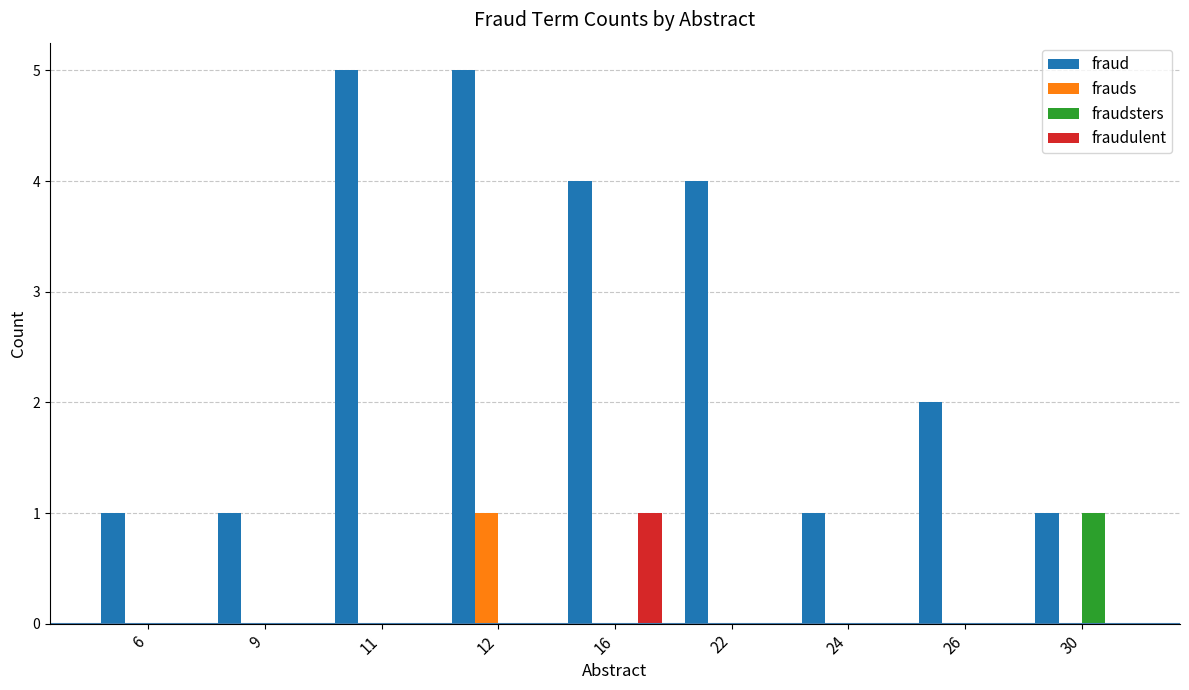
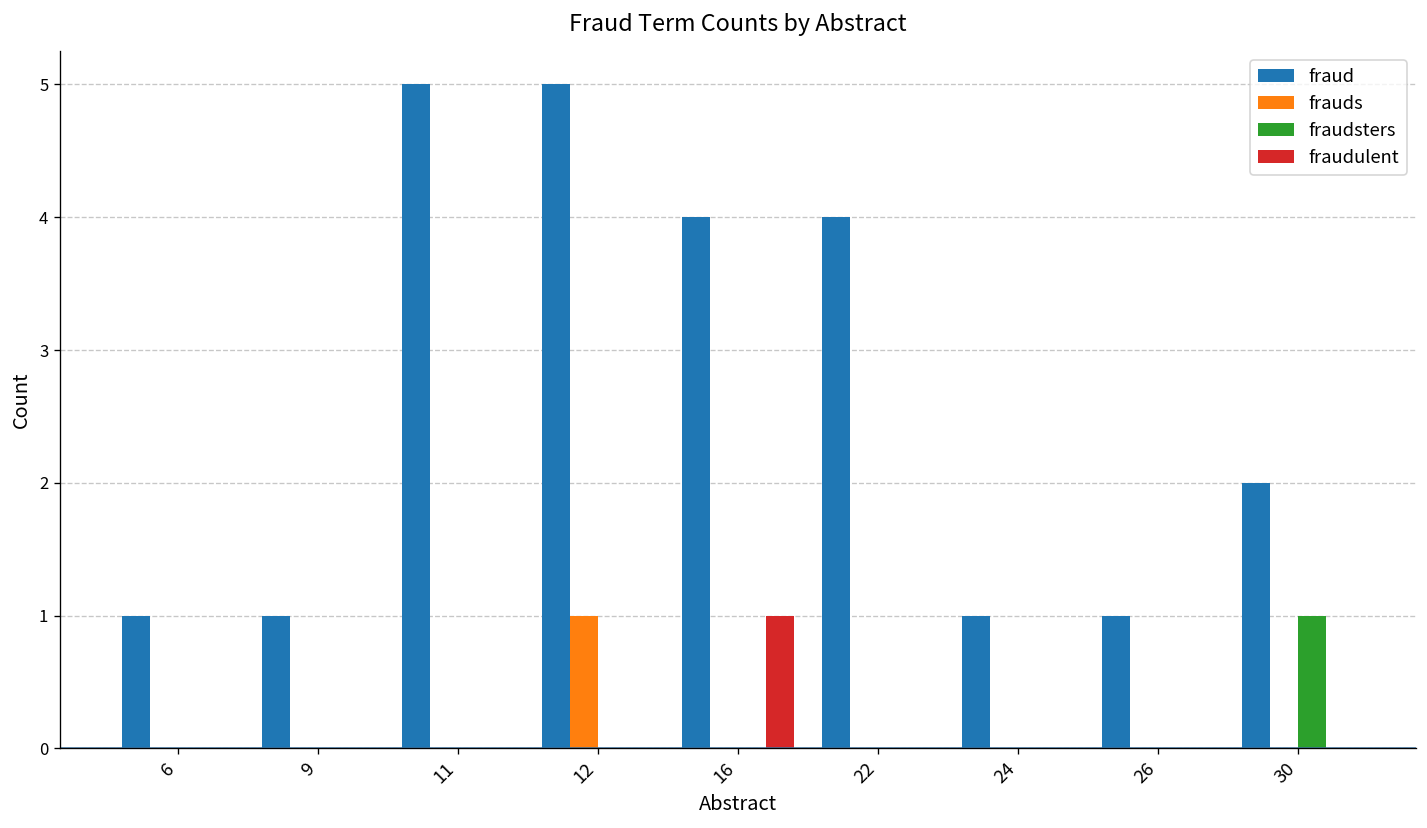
fraud, 26: 2 -> 1
fraud, 30: 1 -> 2
